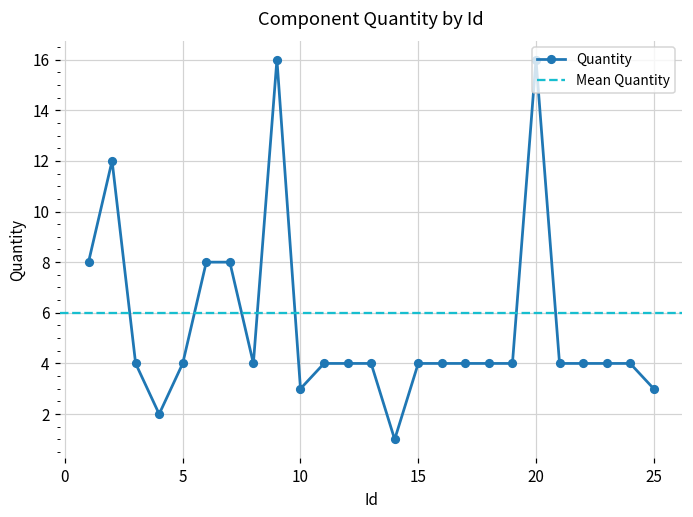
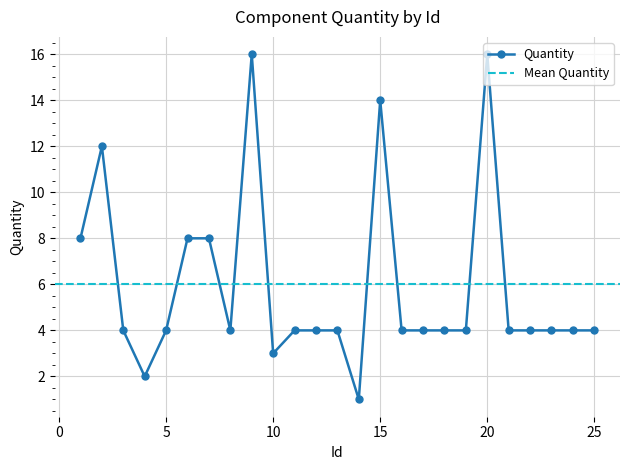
15: 4 -> 14
25: 3 -> 4
